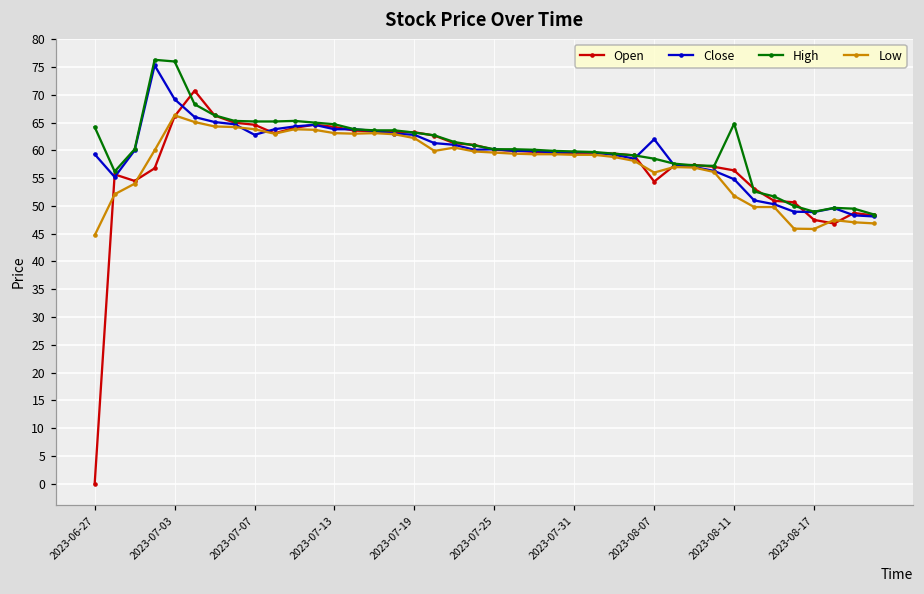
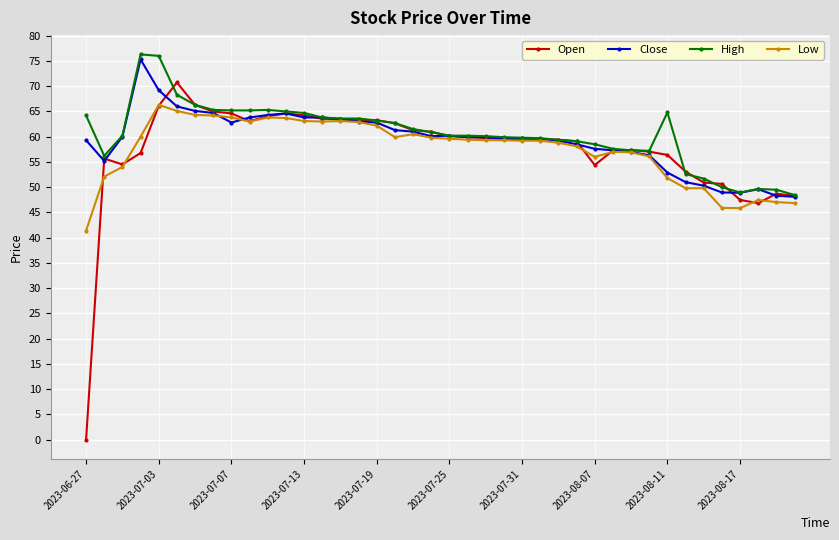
Low, 2023-06-27: 45 -> 41
Close, 2023-08-07: 62 -> 58
Close, 2023-08-11: 55 -> 53
